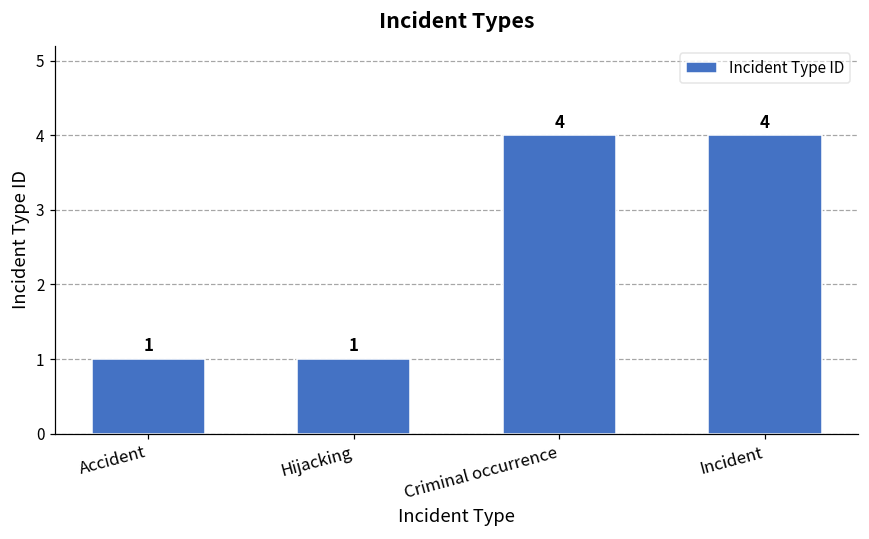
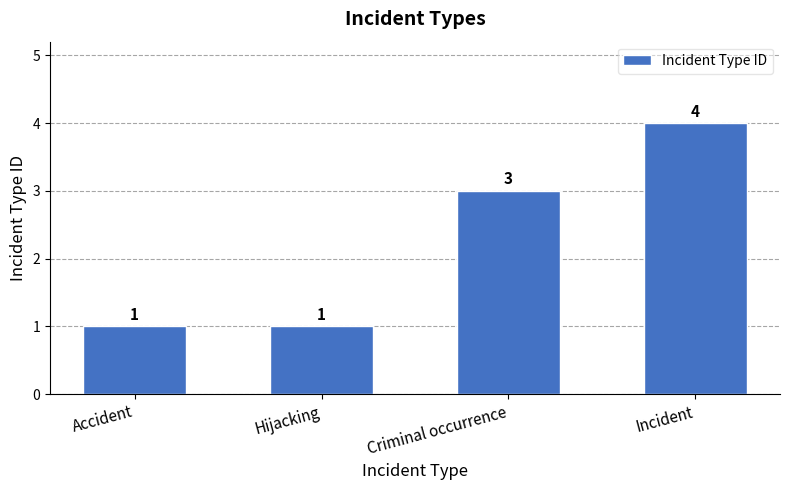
Criminal occurrence: 4 -> 3
